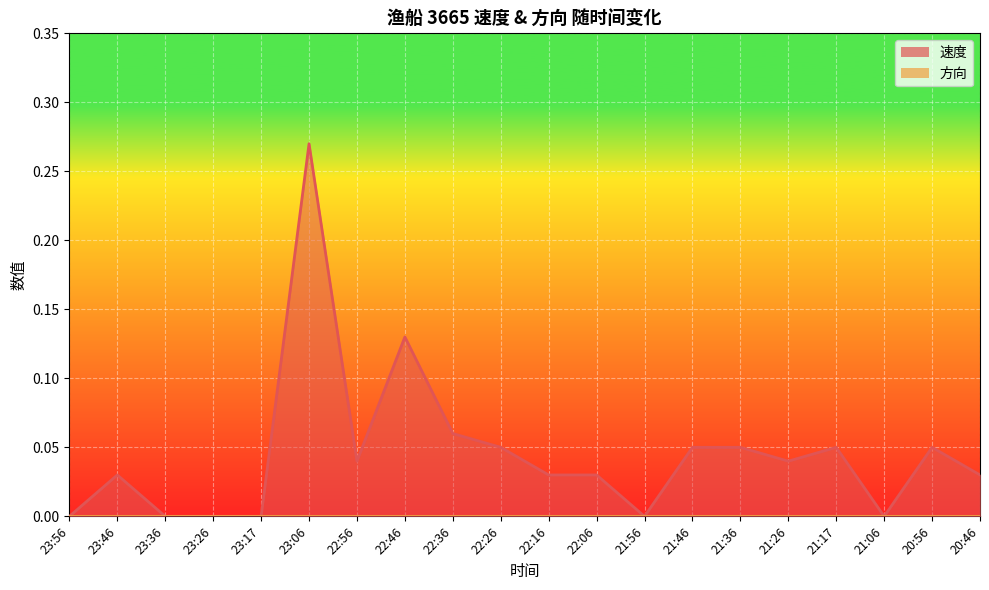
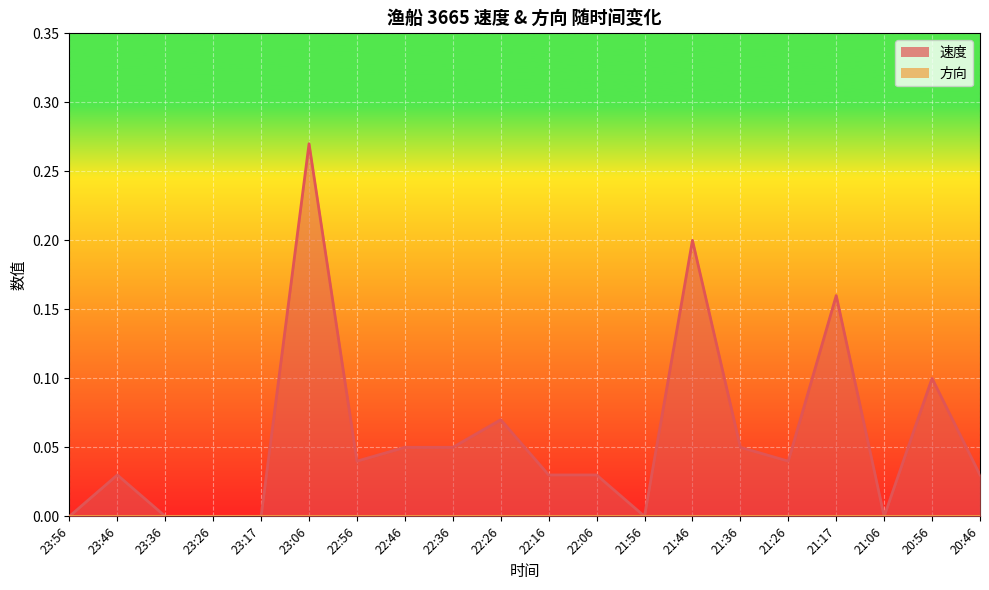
速度, 22:46: 0.13 -> 0.05
速度, 22:36: 0.06 -> 0.05
速度, 22:26: 0.05 -> 0.07
速度, 21:46: 0.05 -> 0.20
速度, 21:17: 0.05 -> 0.16
速度, 20:56: 0.05 -> 0.10
